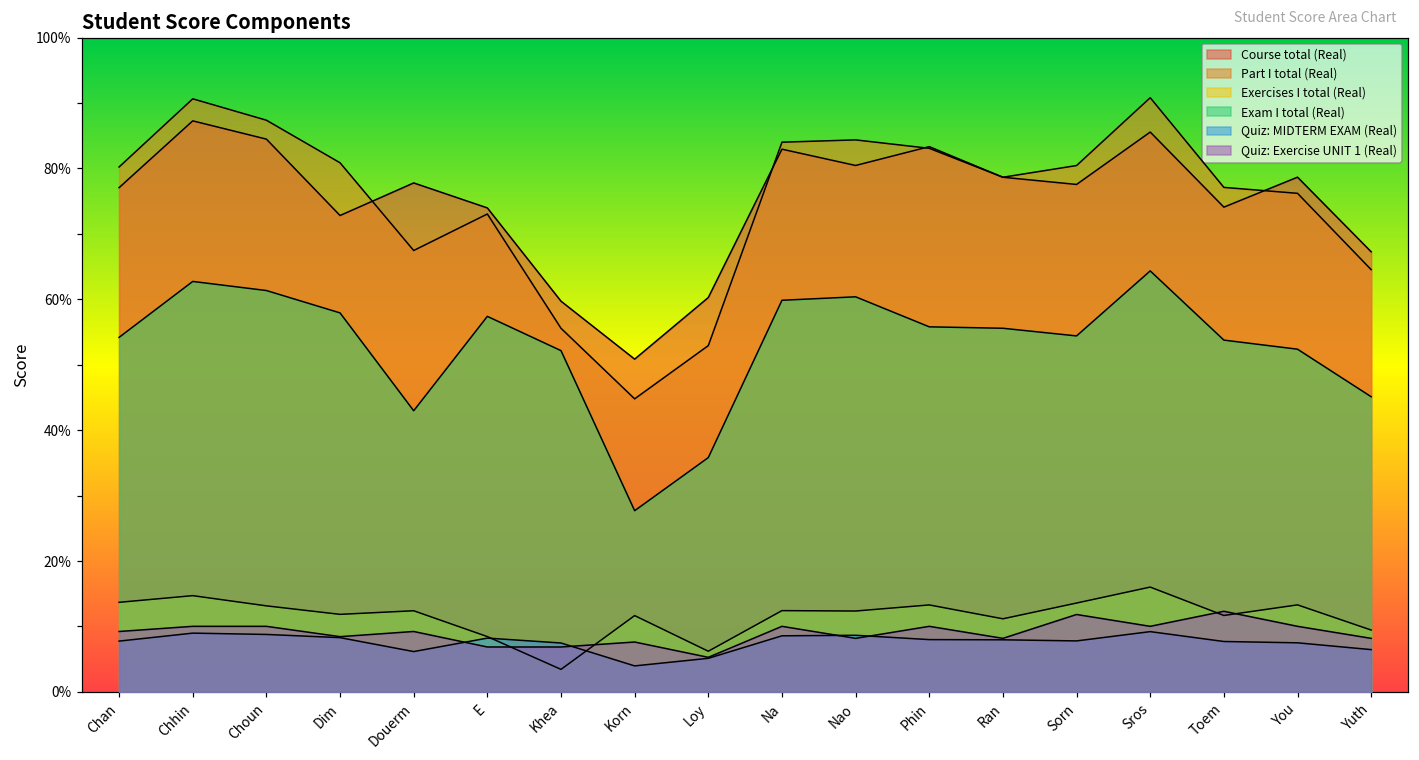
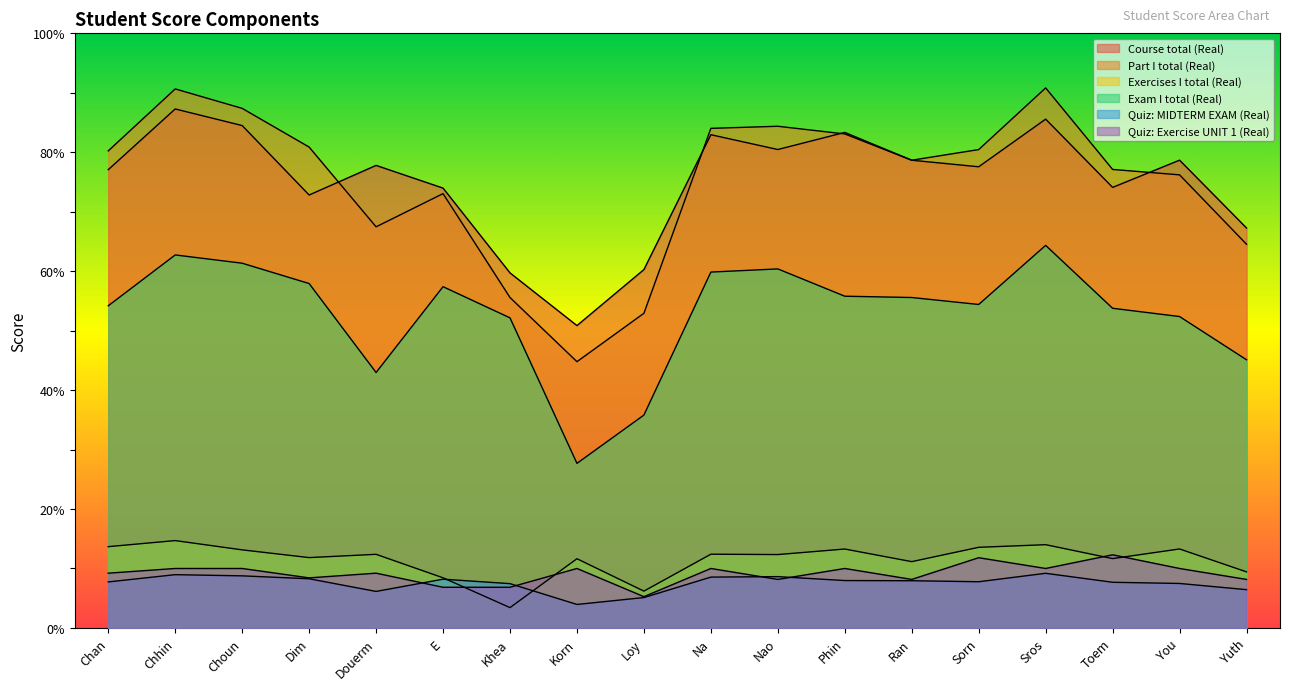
Quiz: Exercise UNIT 1 (Real), Korn: 8% -> 10%
Exercises I total (Real), Sros: 16% -> 14%
